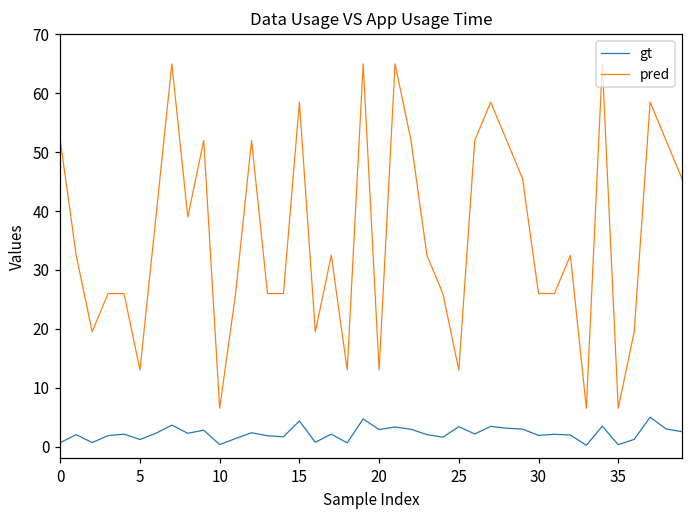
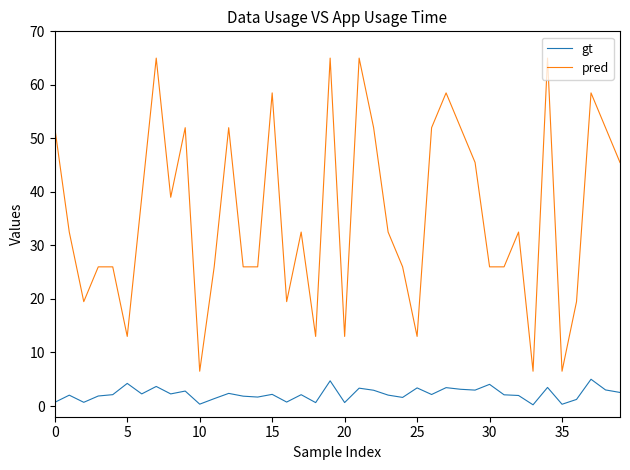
gt, 5: 1 -> 4
gt, 15: 4 -> 2
gt, 20: 3 -> 1
gt, 30: 2 -> 4
